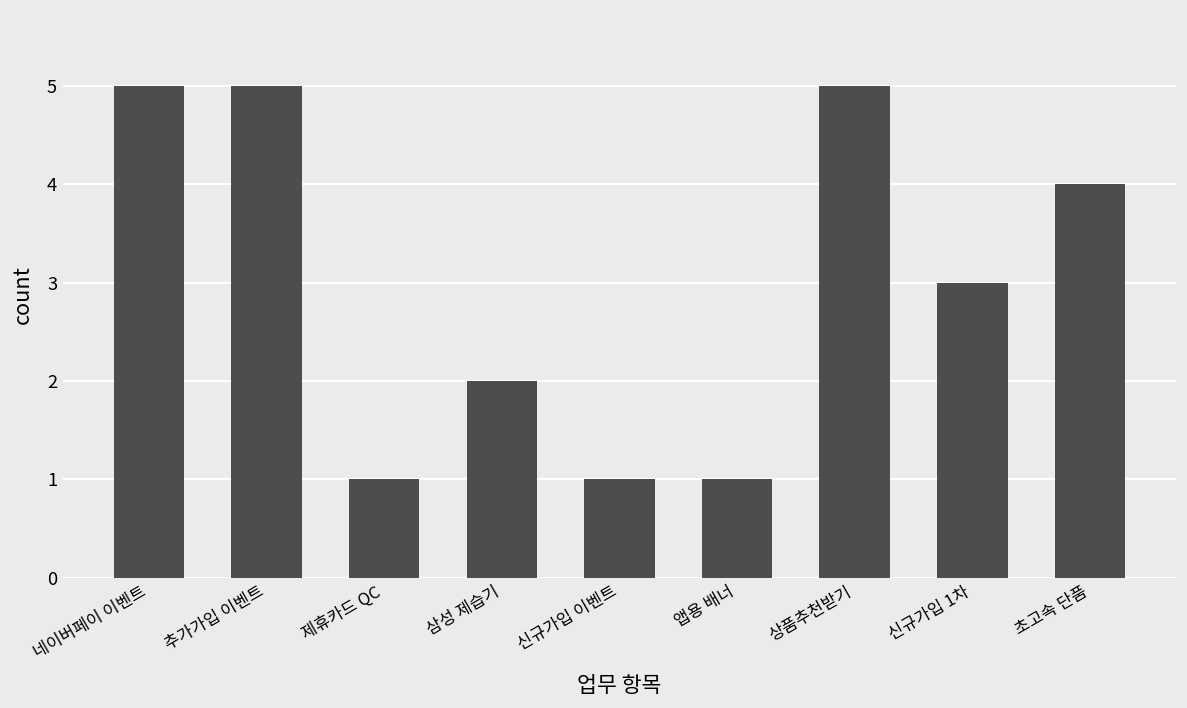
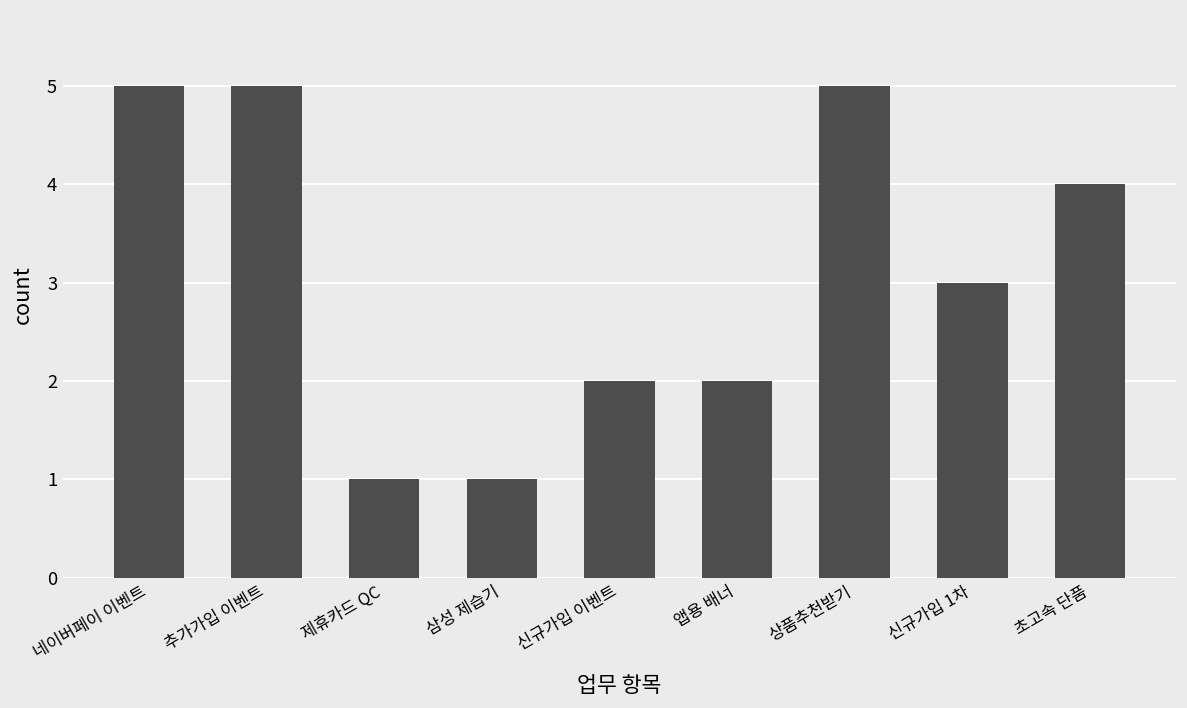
삼성 제습기: 2 -> 1
신규가입 이벤트: 1 -> 2
앱용 배너: 1 -> 2
